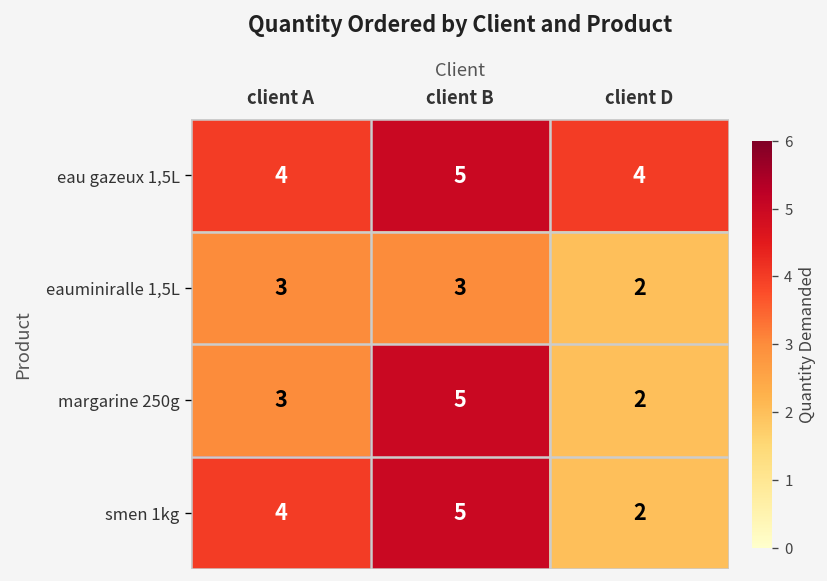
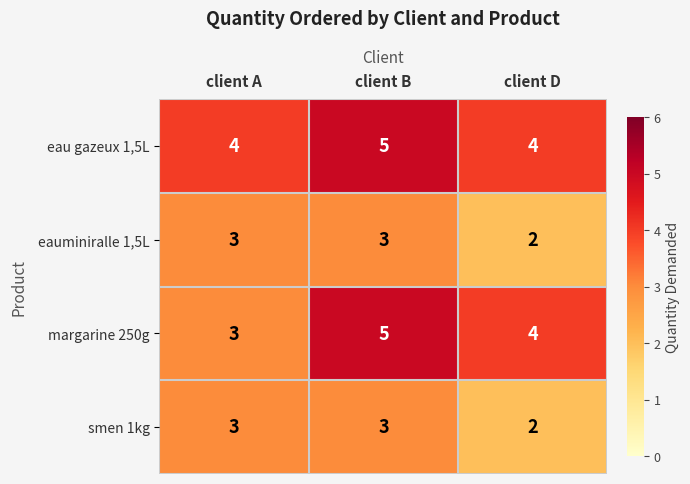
margarine 250g, client D: 2 -> 4
smen 1kg, client A: 4 -> 3
smen 1kg, client B: 5 -> 3
